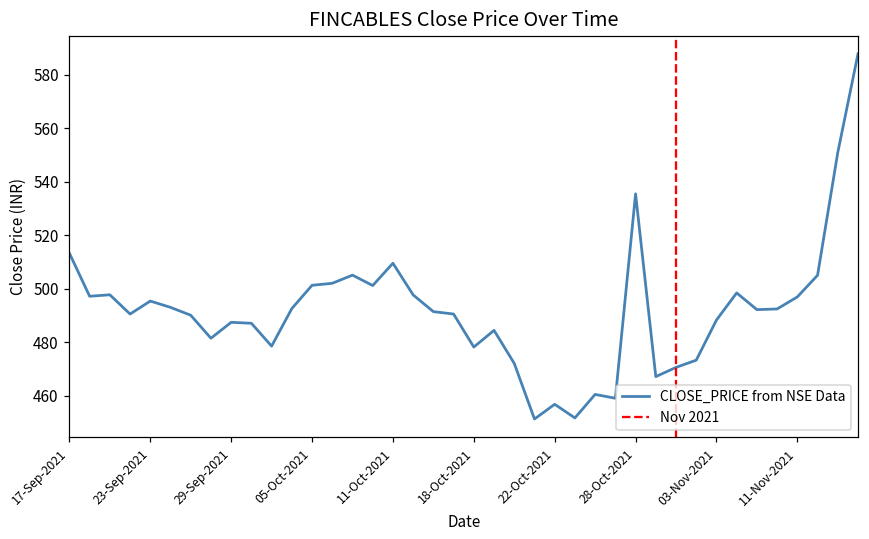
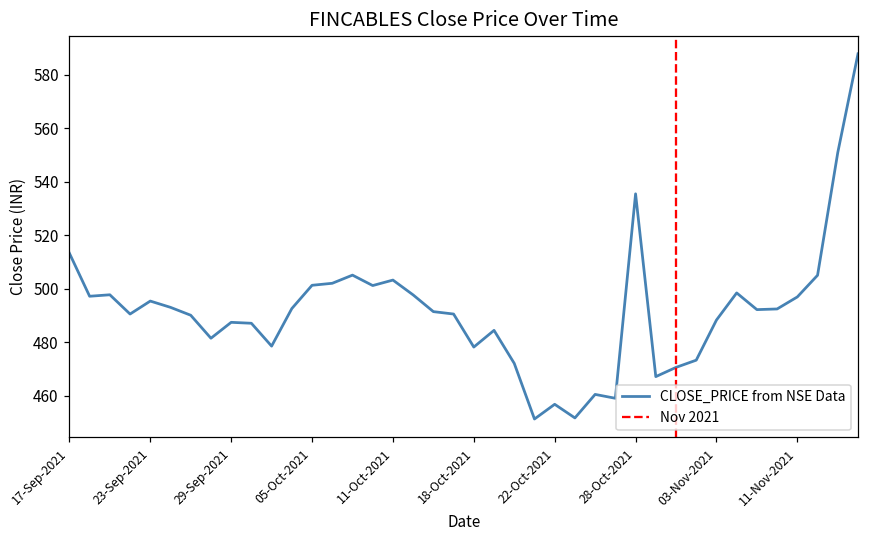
11-Oct-2021: 510 -> 503
